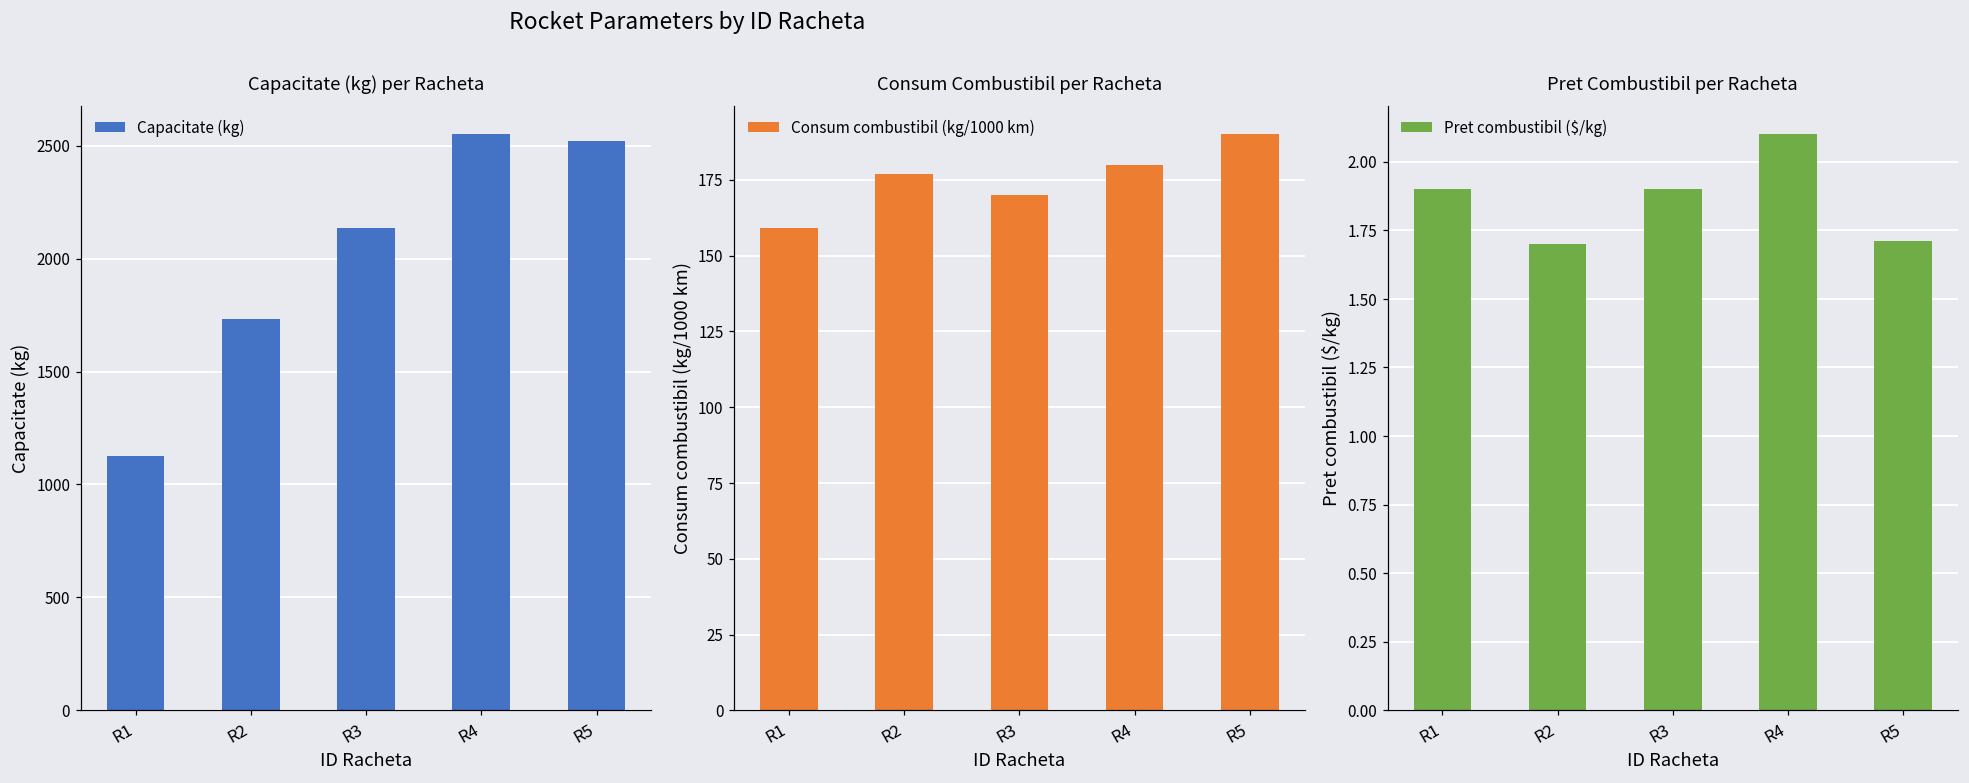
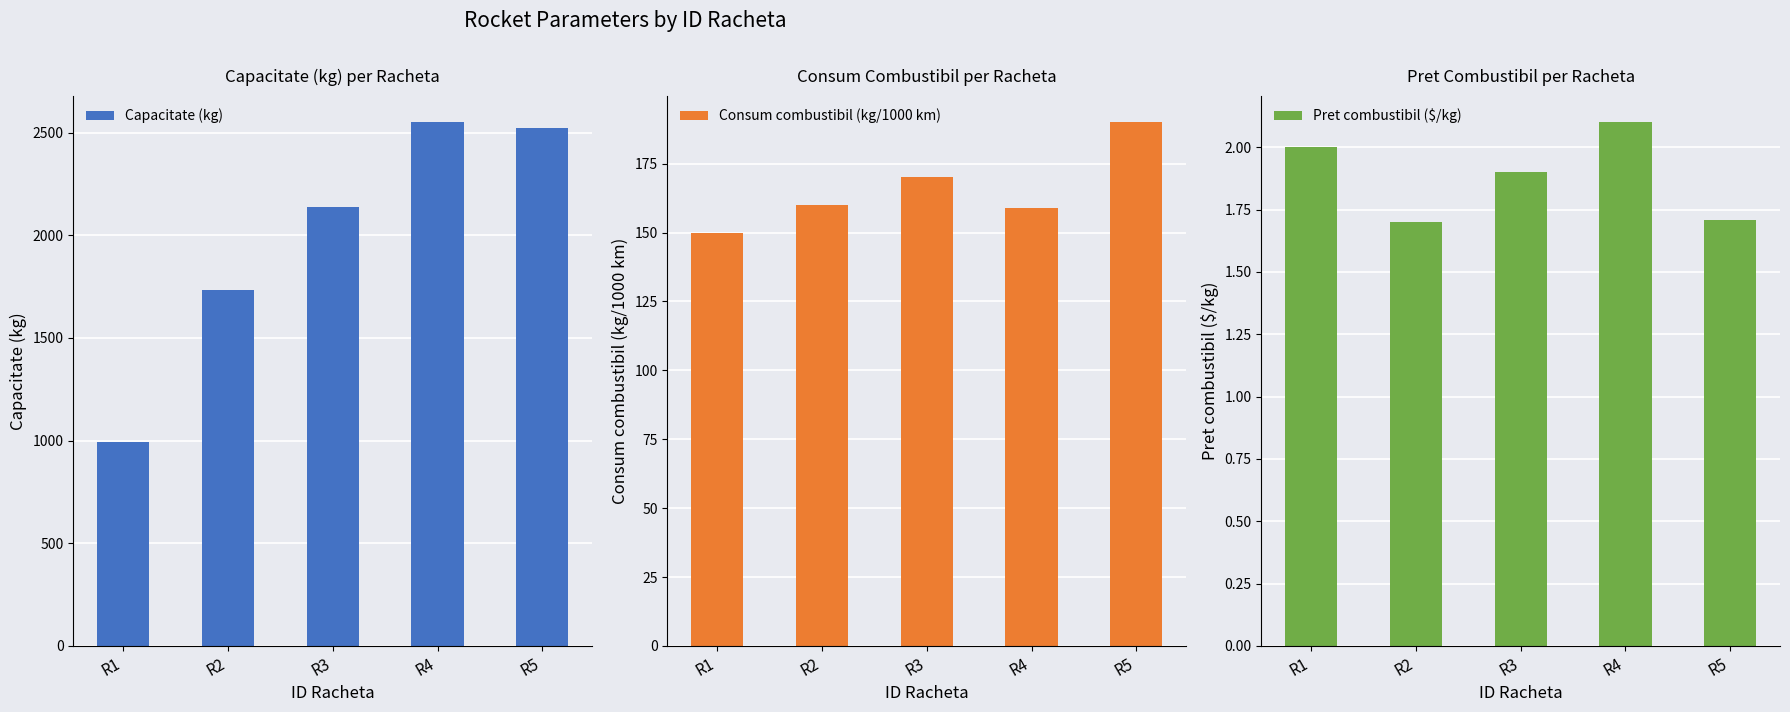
Capacitate (kg) per Racheta, R1: 1130 -> 1000
Consum Combustibil per Racheta, R1: 159 -> 150
Consum Combustibil per Racheta, R2: 177 -> 160
Consum Combustibil per Racheta, R4: 180 -> 159
Pret Combustibil per Racheta, R1: 1.9 -> 2.0
